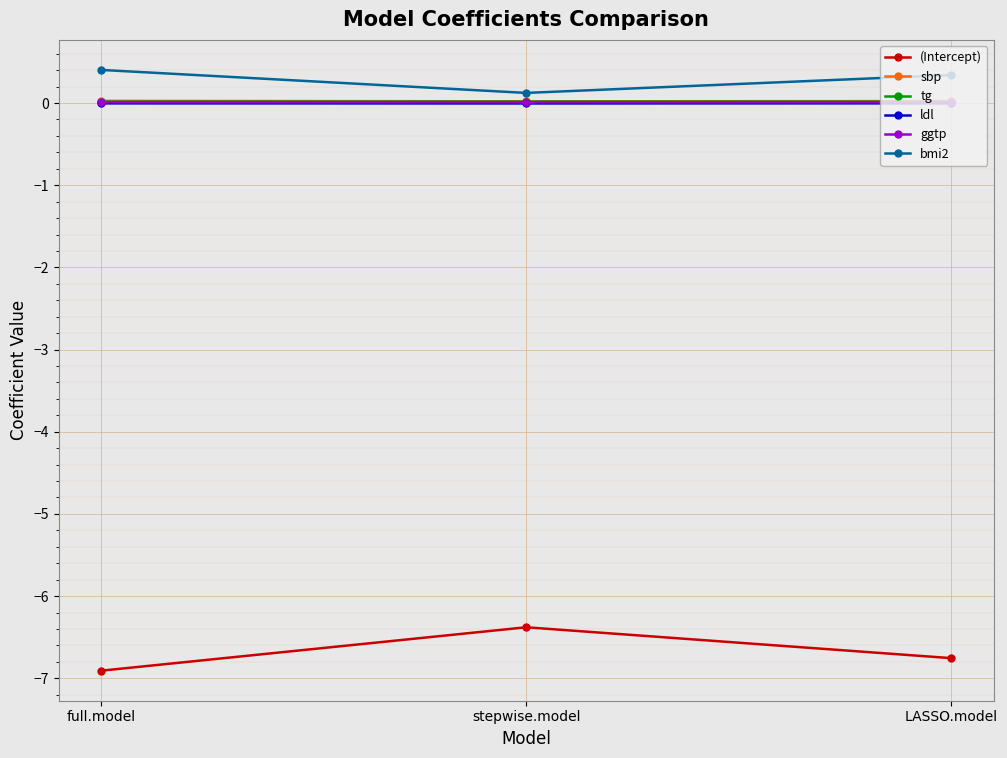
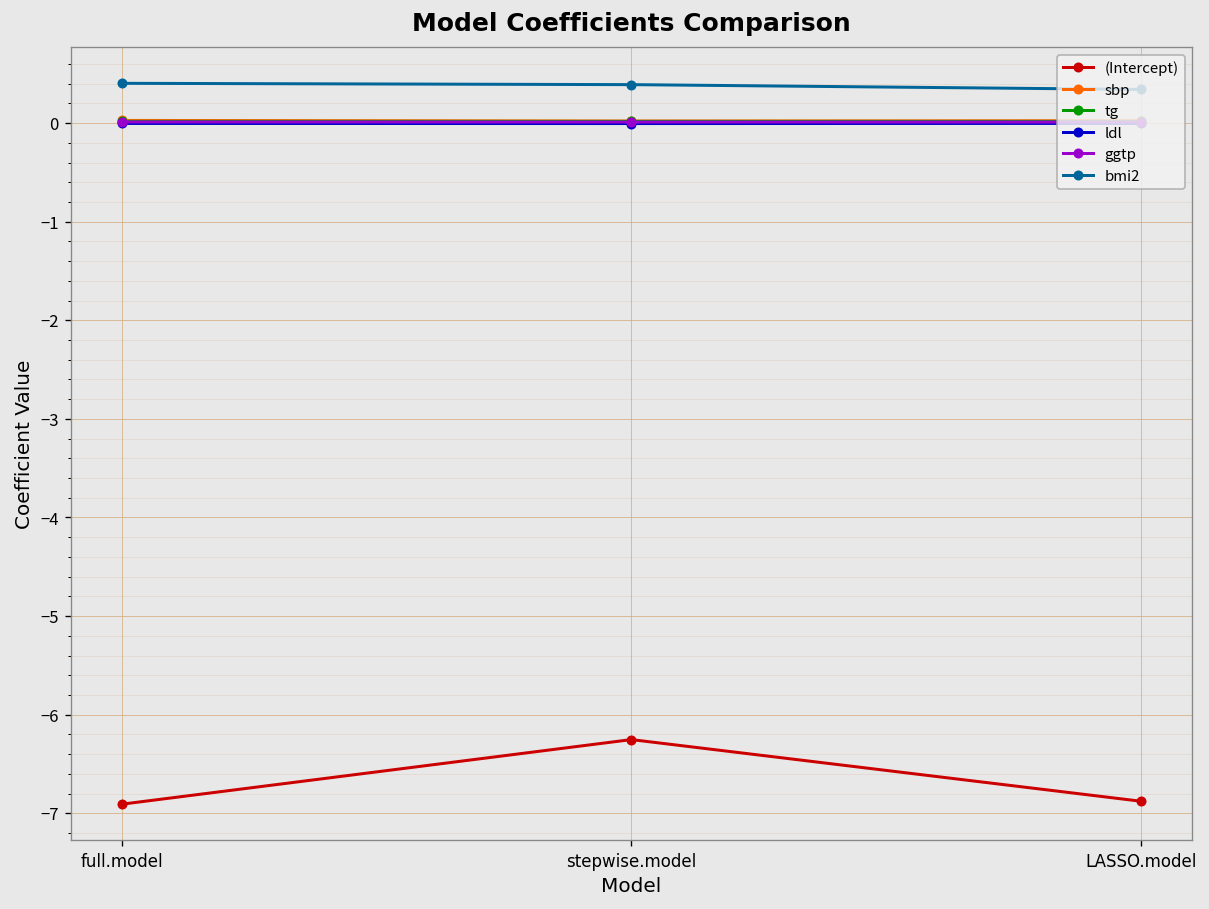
(Intercept), stepwise.model: -6.4 -> -6.3
bmi2, stepwise.model: 0.1 -> 0.4
(Intercept), LASSO.model: -6.8 -> -6.9
